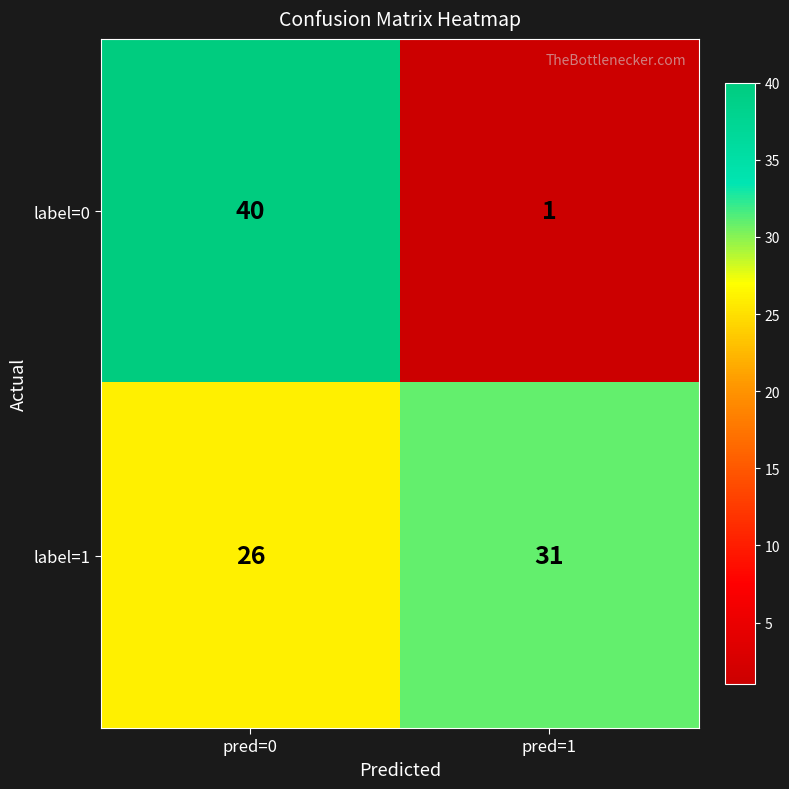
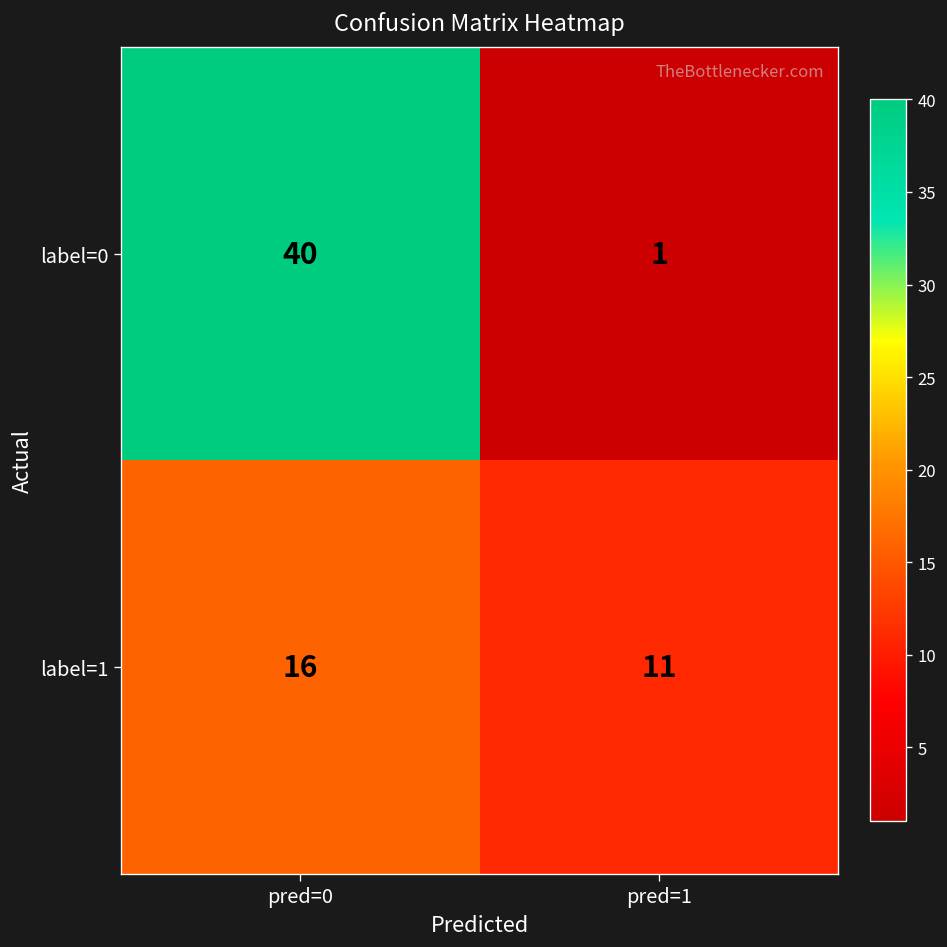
label=1, pred=0: 26 -> 16
label=1, pred=1: 31 -> 11
